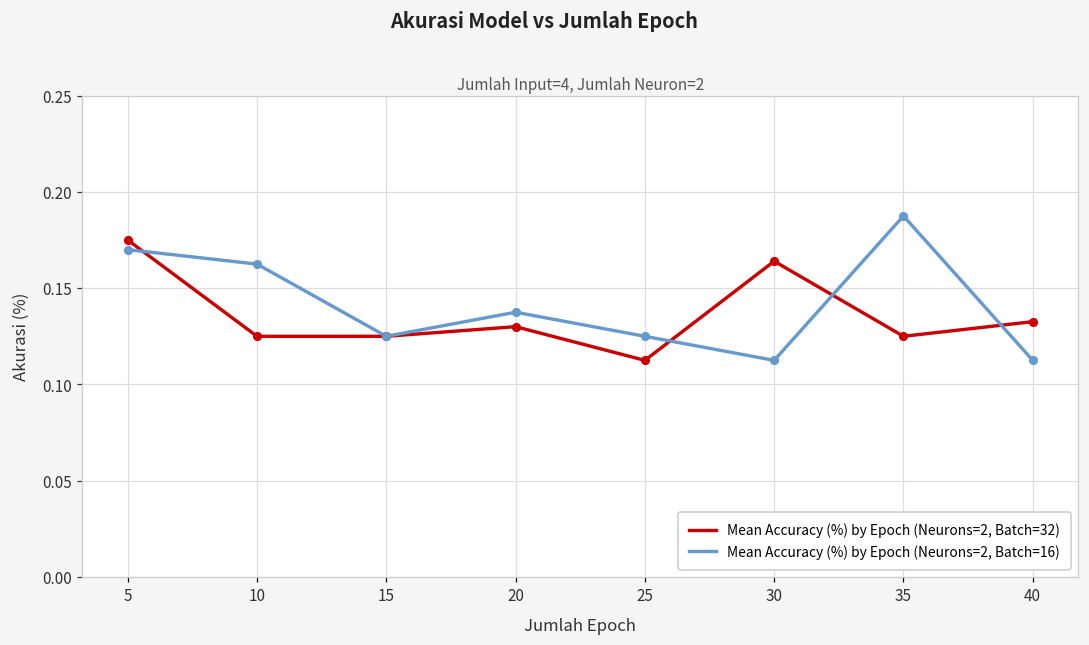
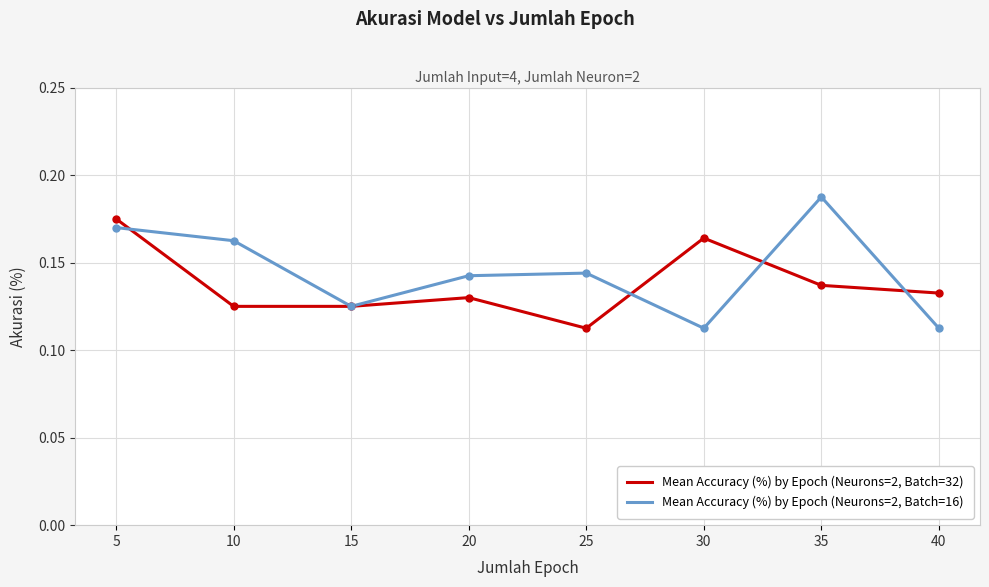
Mean Accuracy (%) by Epoch (Neurons=2, Batch=16), 20: 0.138 -> 0.143
Mean Accuracy (%) by Epoch (Neurons=2, Batch=16), 25: 0.125 -> 0.144
Mean Accuracy (%) by Epoch (Neurons=2, Batch=32), 35: 0.125 -> 0.137
